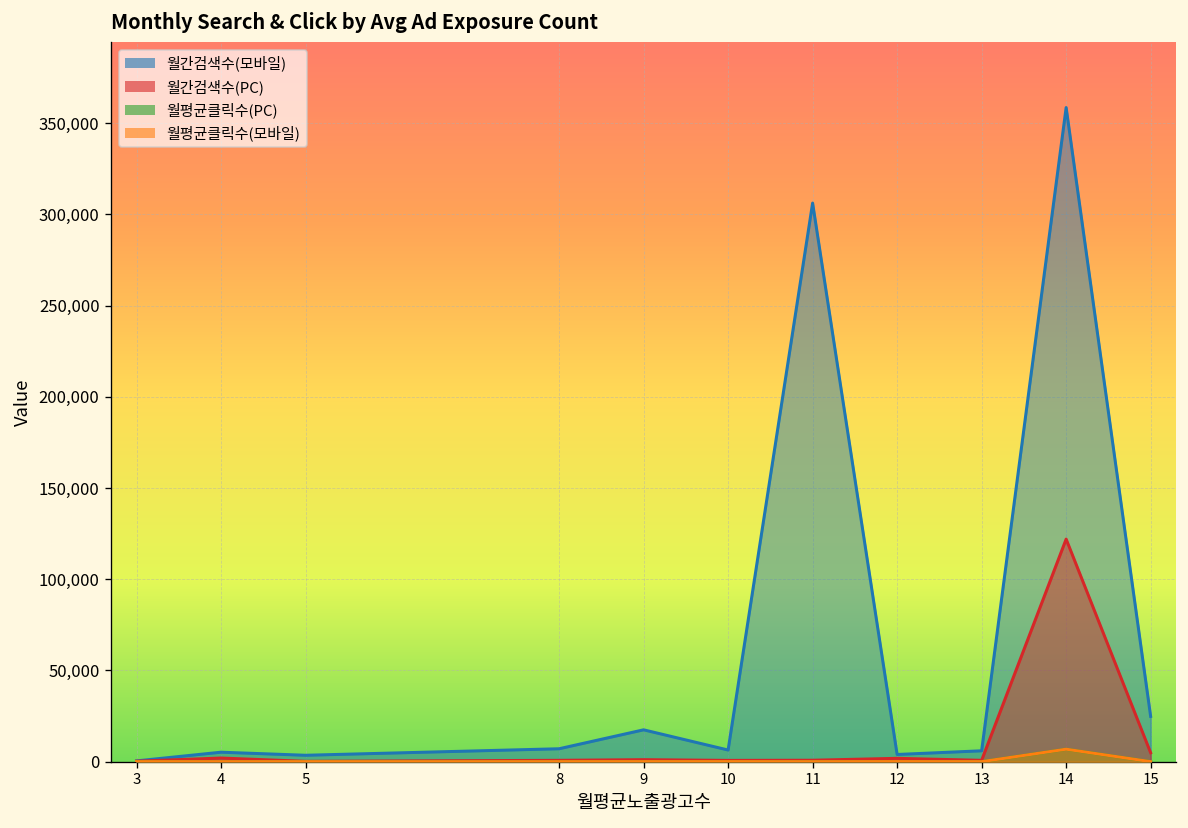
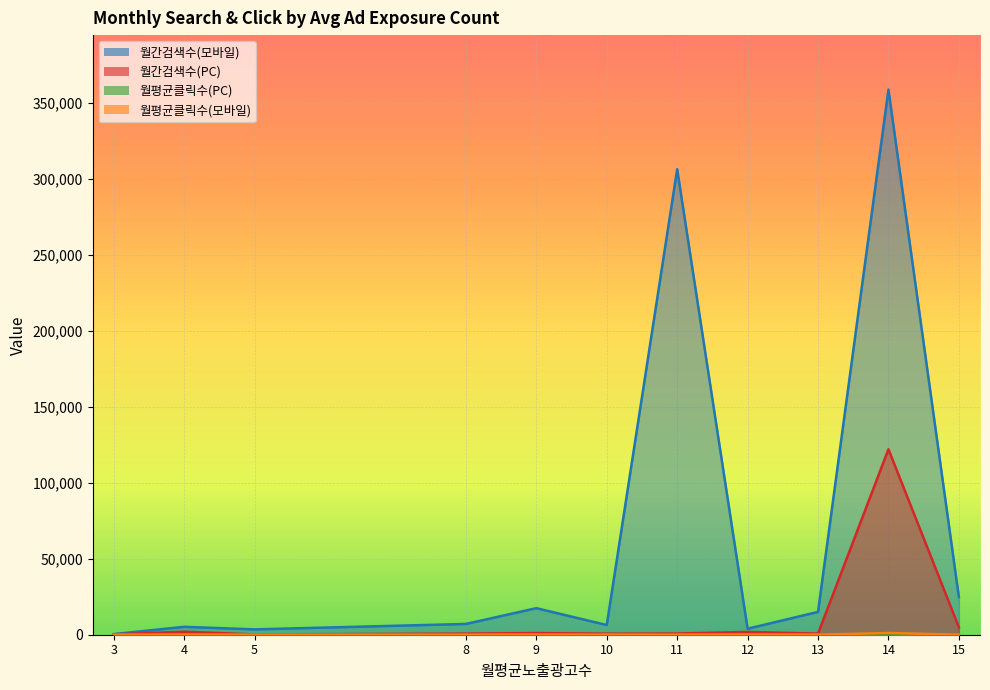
월간검색수(모바일), 13: 6,000 -> 15,000
월평균클릭수(모바일), 14: 7,000 -> 1,000
월평균클릭수(모바일), 14: 7,000 -> 1,000
